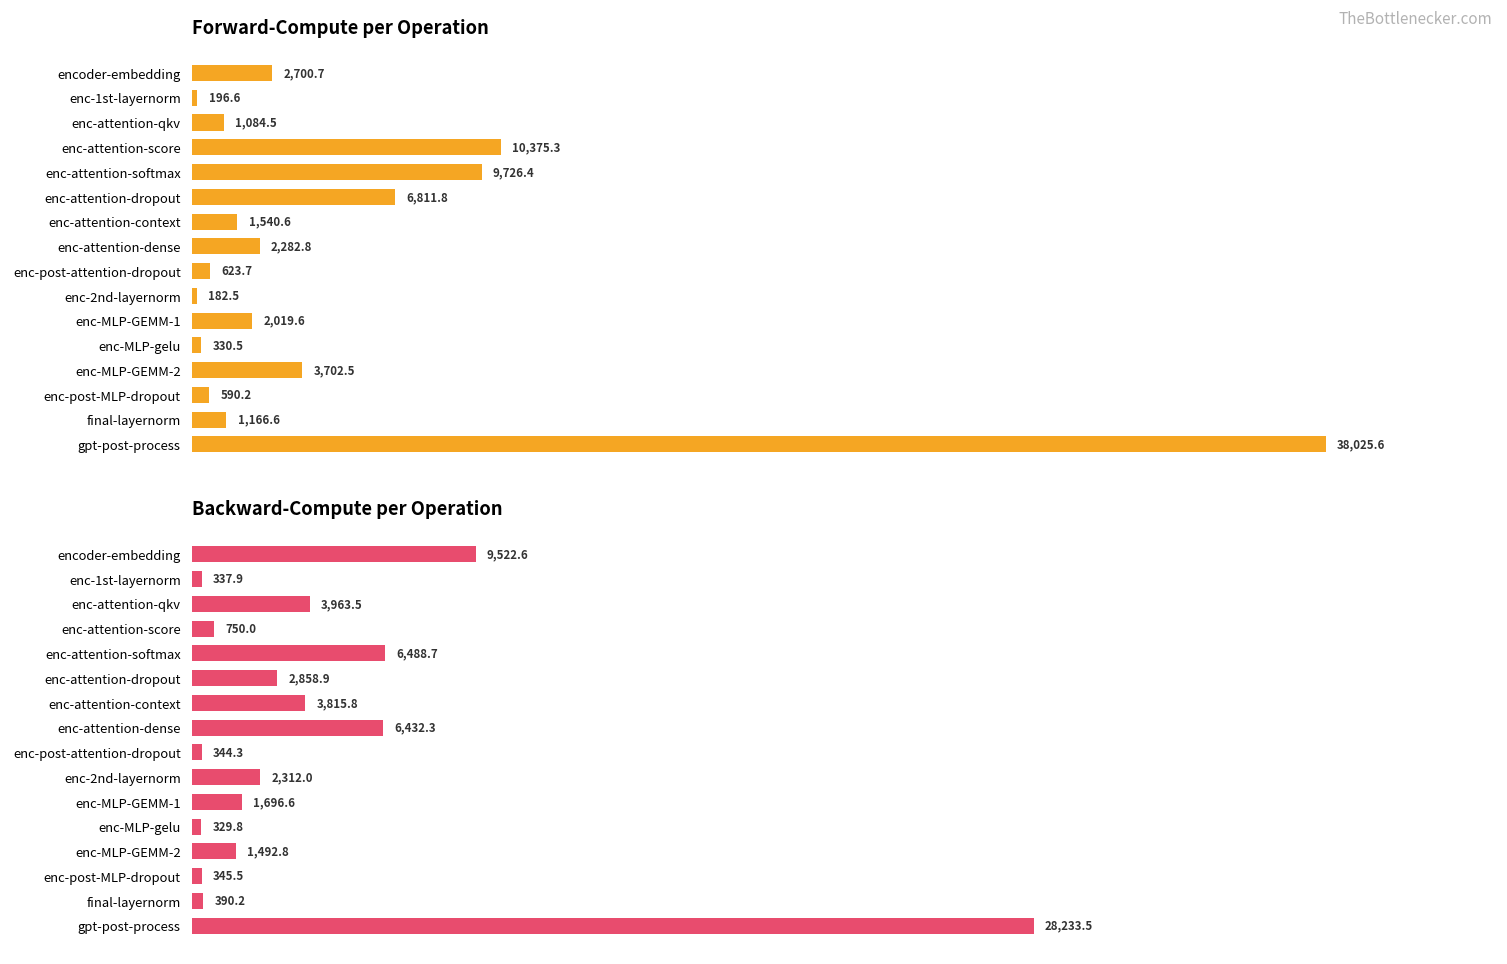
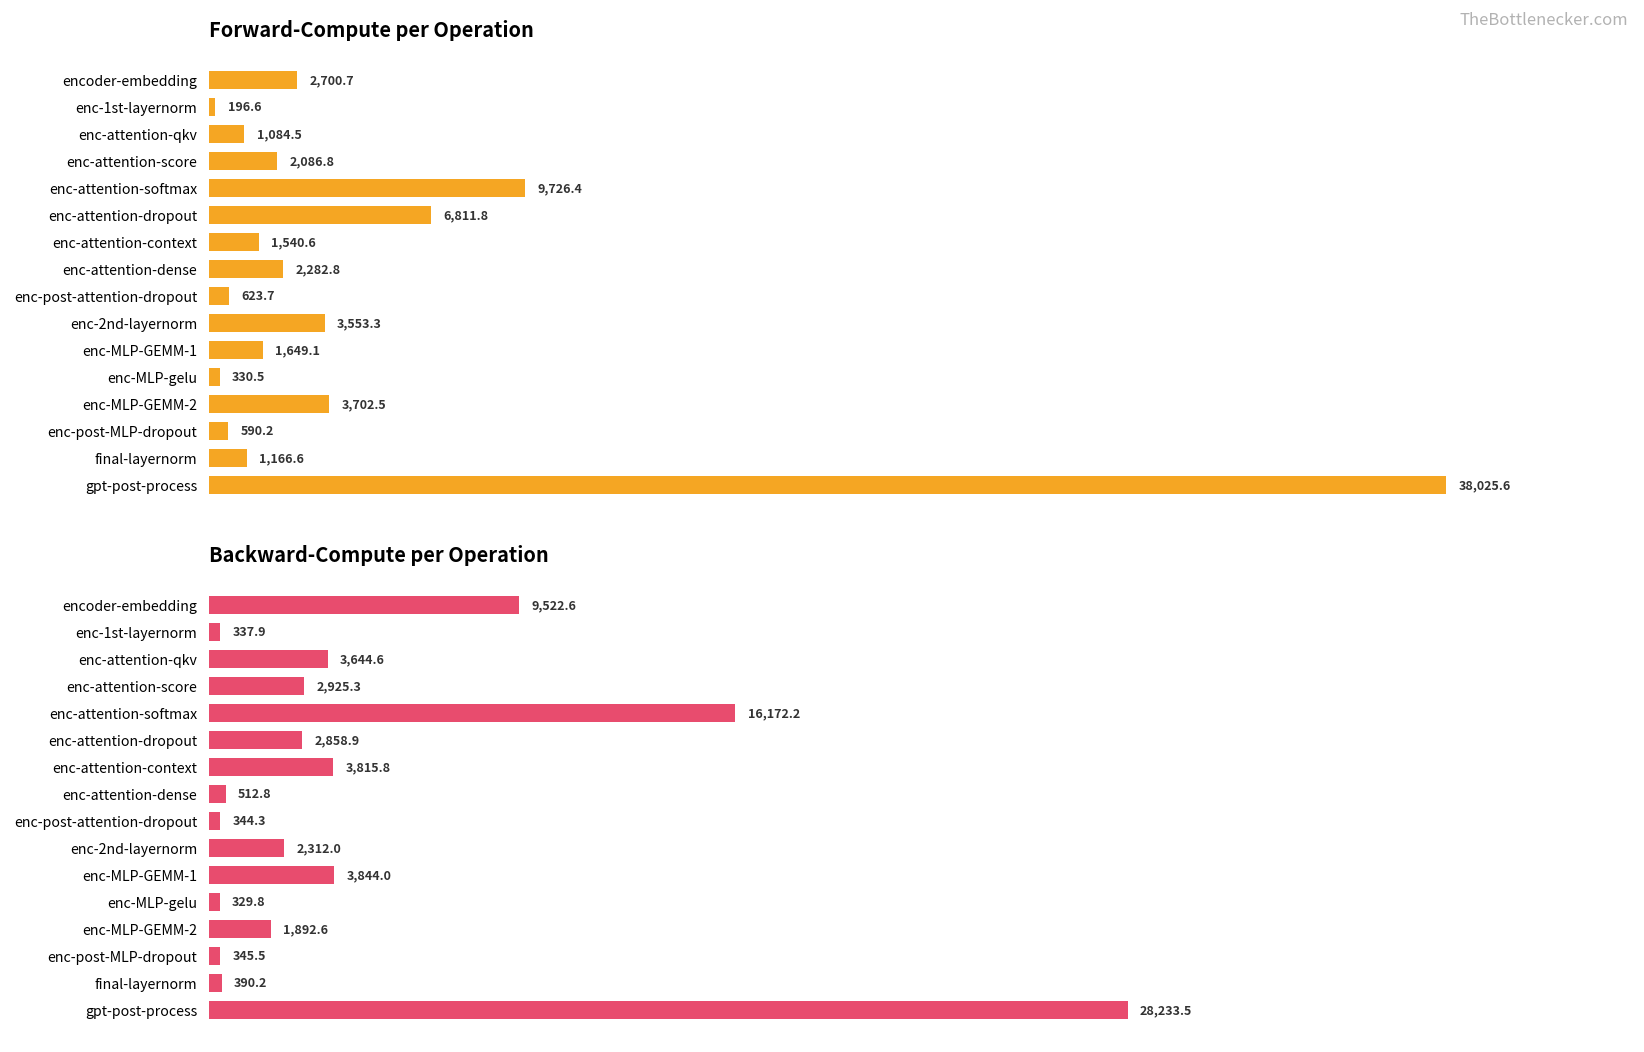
Forward-Compute per Operation, enc-attention-score: 10,375.3 -> 2,086.8
Forward-Compute per Operation, enc-2nd-layernorm: 182.5 -> 3,553.3
Forward-Compute per Operation, enc-MLP-GEMM-1: 2,019.6 -> 1,649.1
Backward-Compute per Operation, enc-attention-qkv: 3,963.5 -> 3,644.6
Backward-Compute per Operation, enc-attention-score: 750.0 -> 2,925.3
Backward-Compute per Operation, enc-attention-softmax: 6,488.7 -> 16,172.2
Backward-Compute per Operation, enc-attention-dense: 6,432.3 -> 512.8
Backward-Compute per Operation, enc-MLP-GEMM-1: 1,696.6 -> 3,844.0
Backward-Compute per Operation, enc-MLP-GEMM-2: 1,492.8 -> 1,892.6
